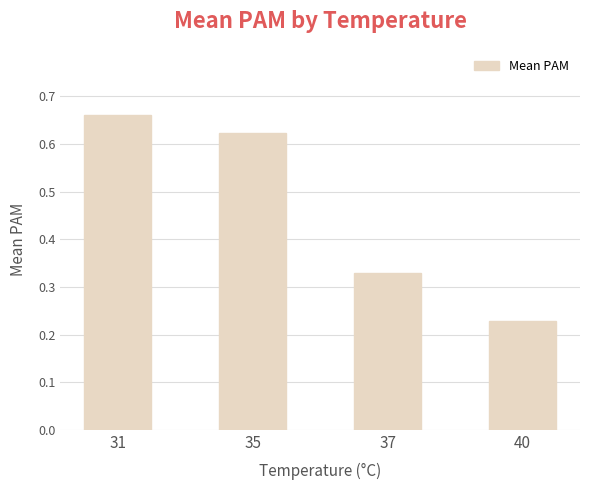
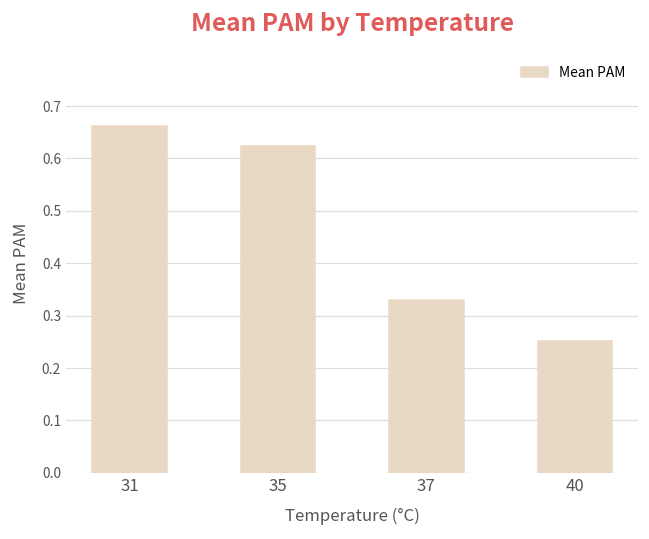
40: 0.23 -> 0.25
